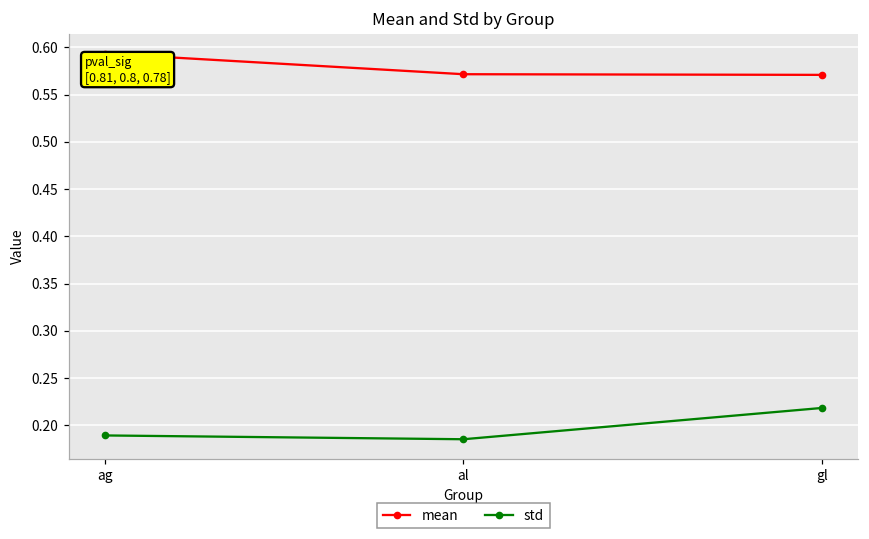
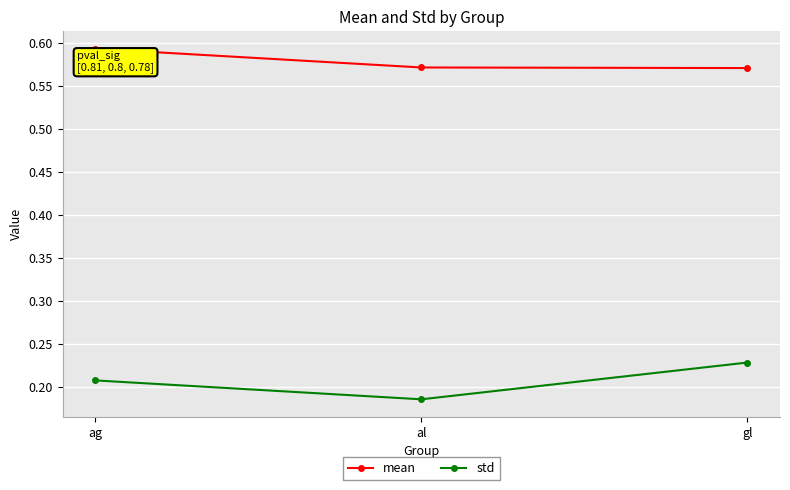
std, ag: 0.19 -> 0.21
std, gl: 0.22 -> 0.23
